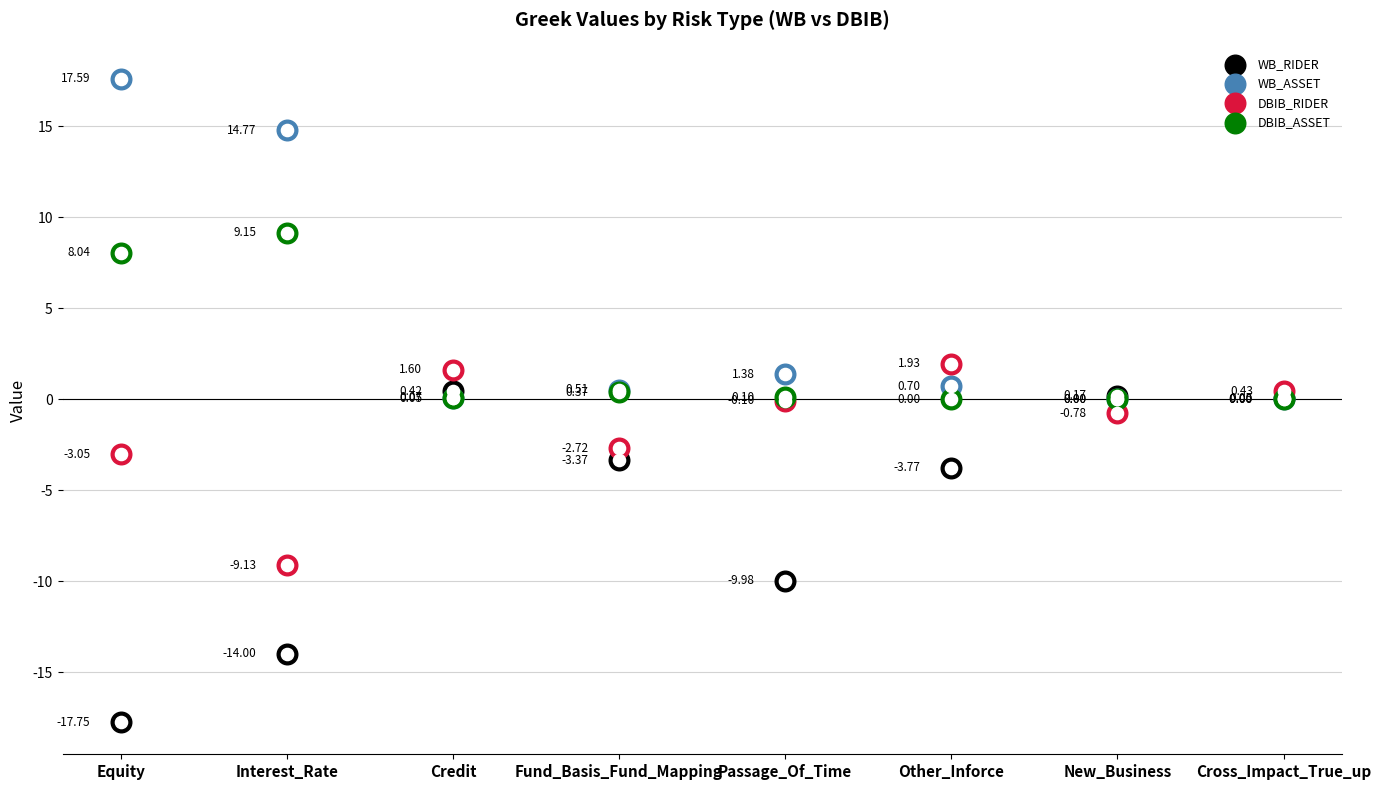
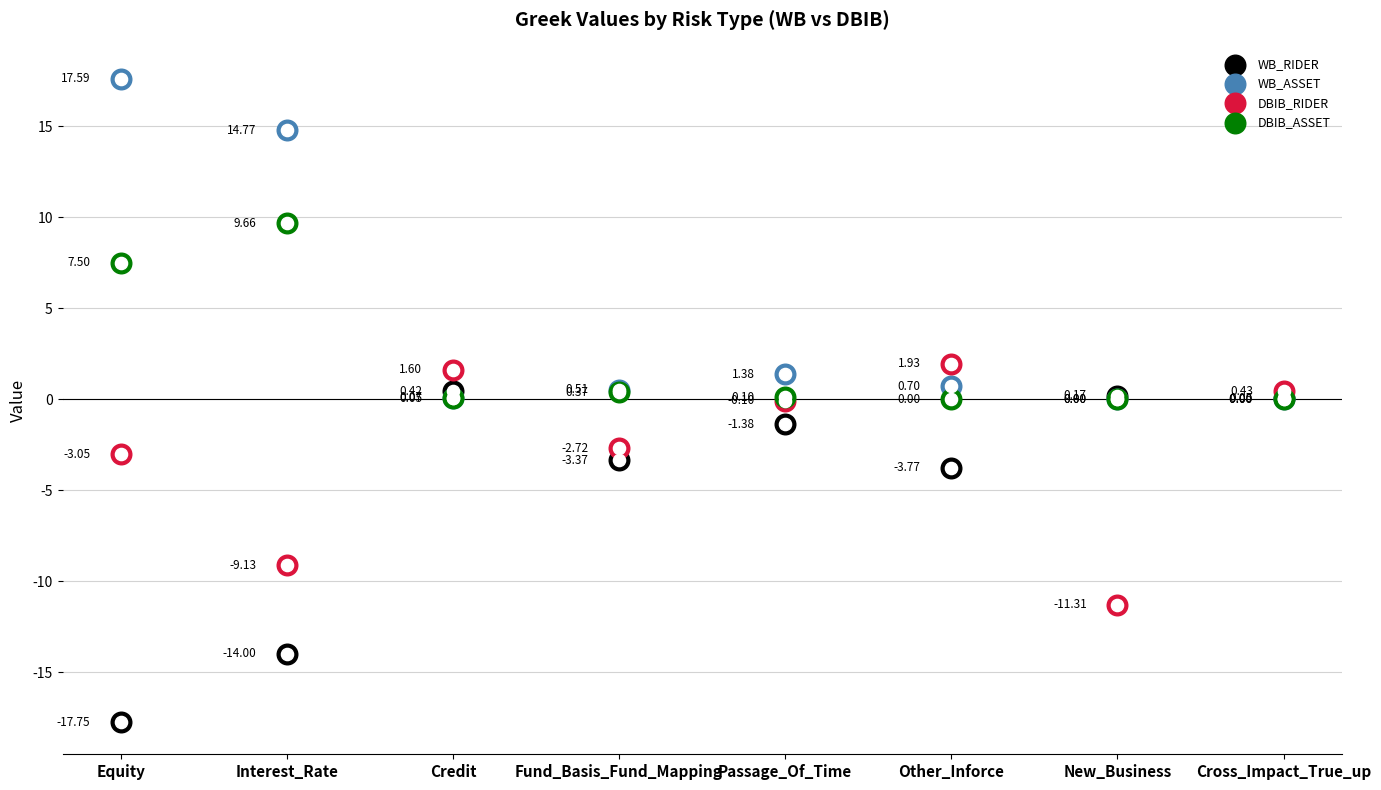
DBIB_ASSET, Equity: 8.04 -> 7.50
DBIB_ASSET, Interest_Rate: 9.15 -> 9.66
WB_RIDER, Passage_Of_Time: -9.98 -> -1.38
DBIB_RIDER, New_Business: -0.78 -> -11.31
